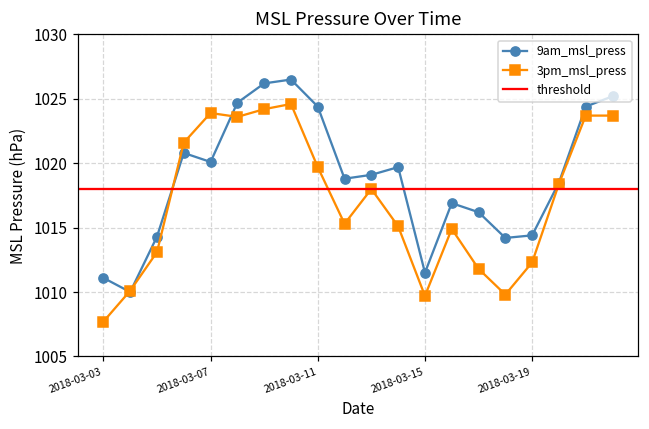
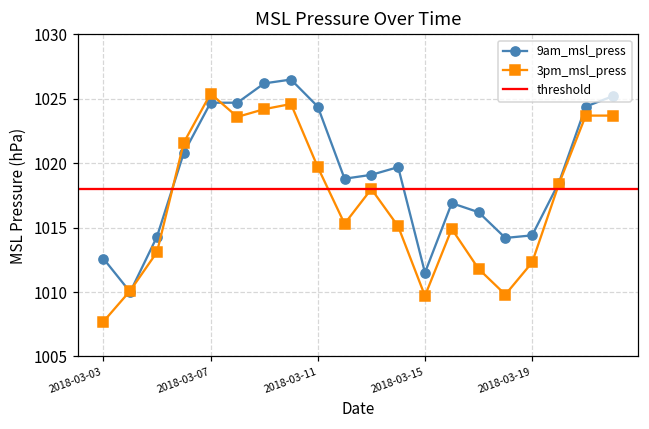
9am_msl_press, 2018-03-03: 1011.1 -> 1012.6
9am_msl_press, 2018-03-07: 1020.1 -> 1024.7
3pm_msl_press, 2018-03-07: 1023.9 -> 1025.4
